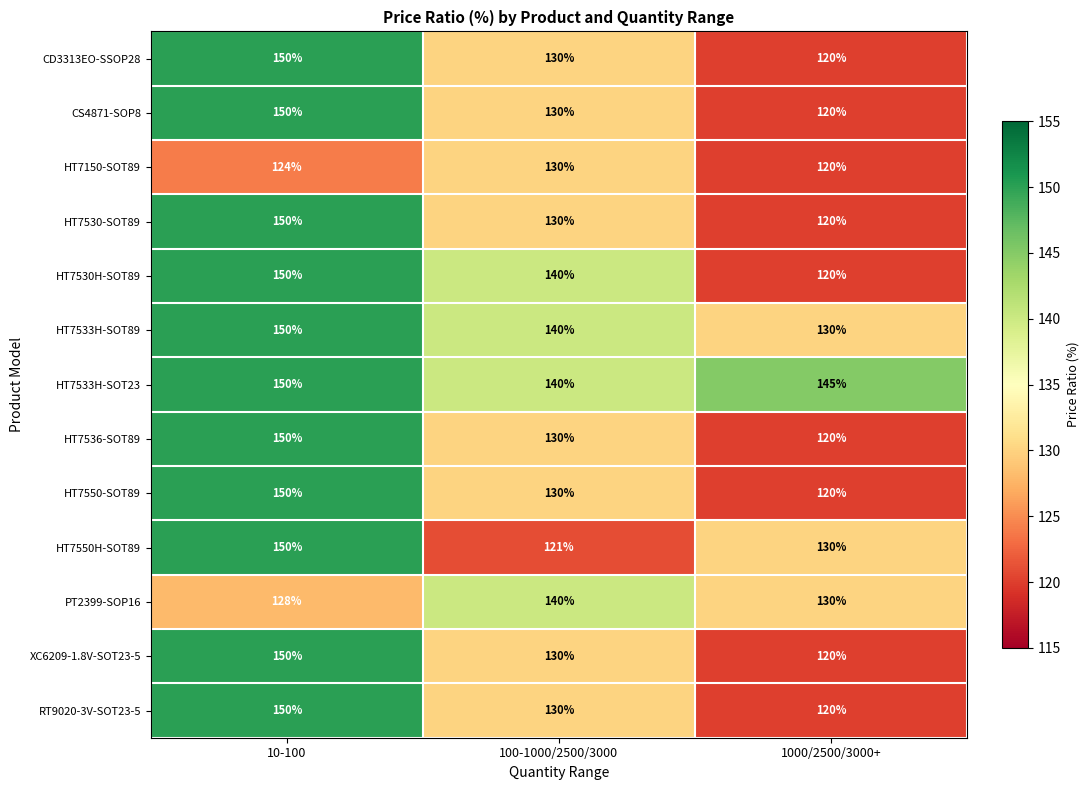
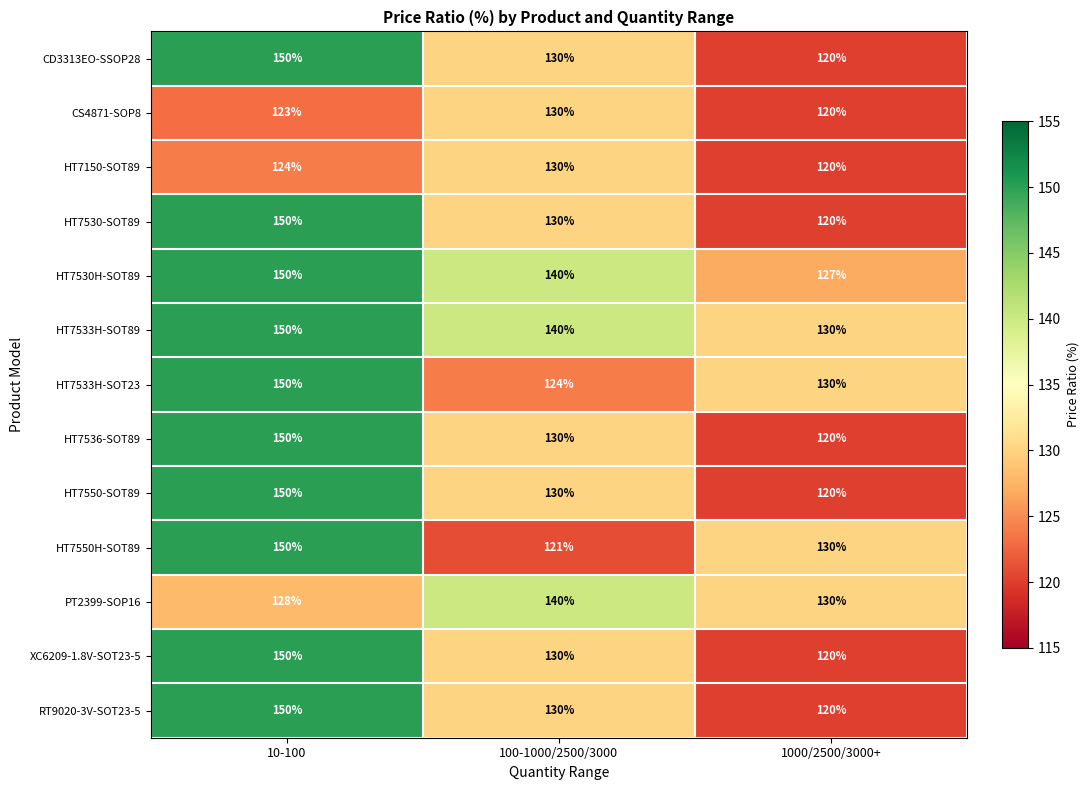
CS4871-SOP8, 10-100: 150% -> 123%
HT7530H-SOT89, 1000/2500/3000+: 120% -> 127%
HT7533H-SOT23, 100-1000/2500/3000: 140% -> 124%
HT7533H-SOT23, 1000/2500/3000+: 145% -> 130%
